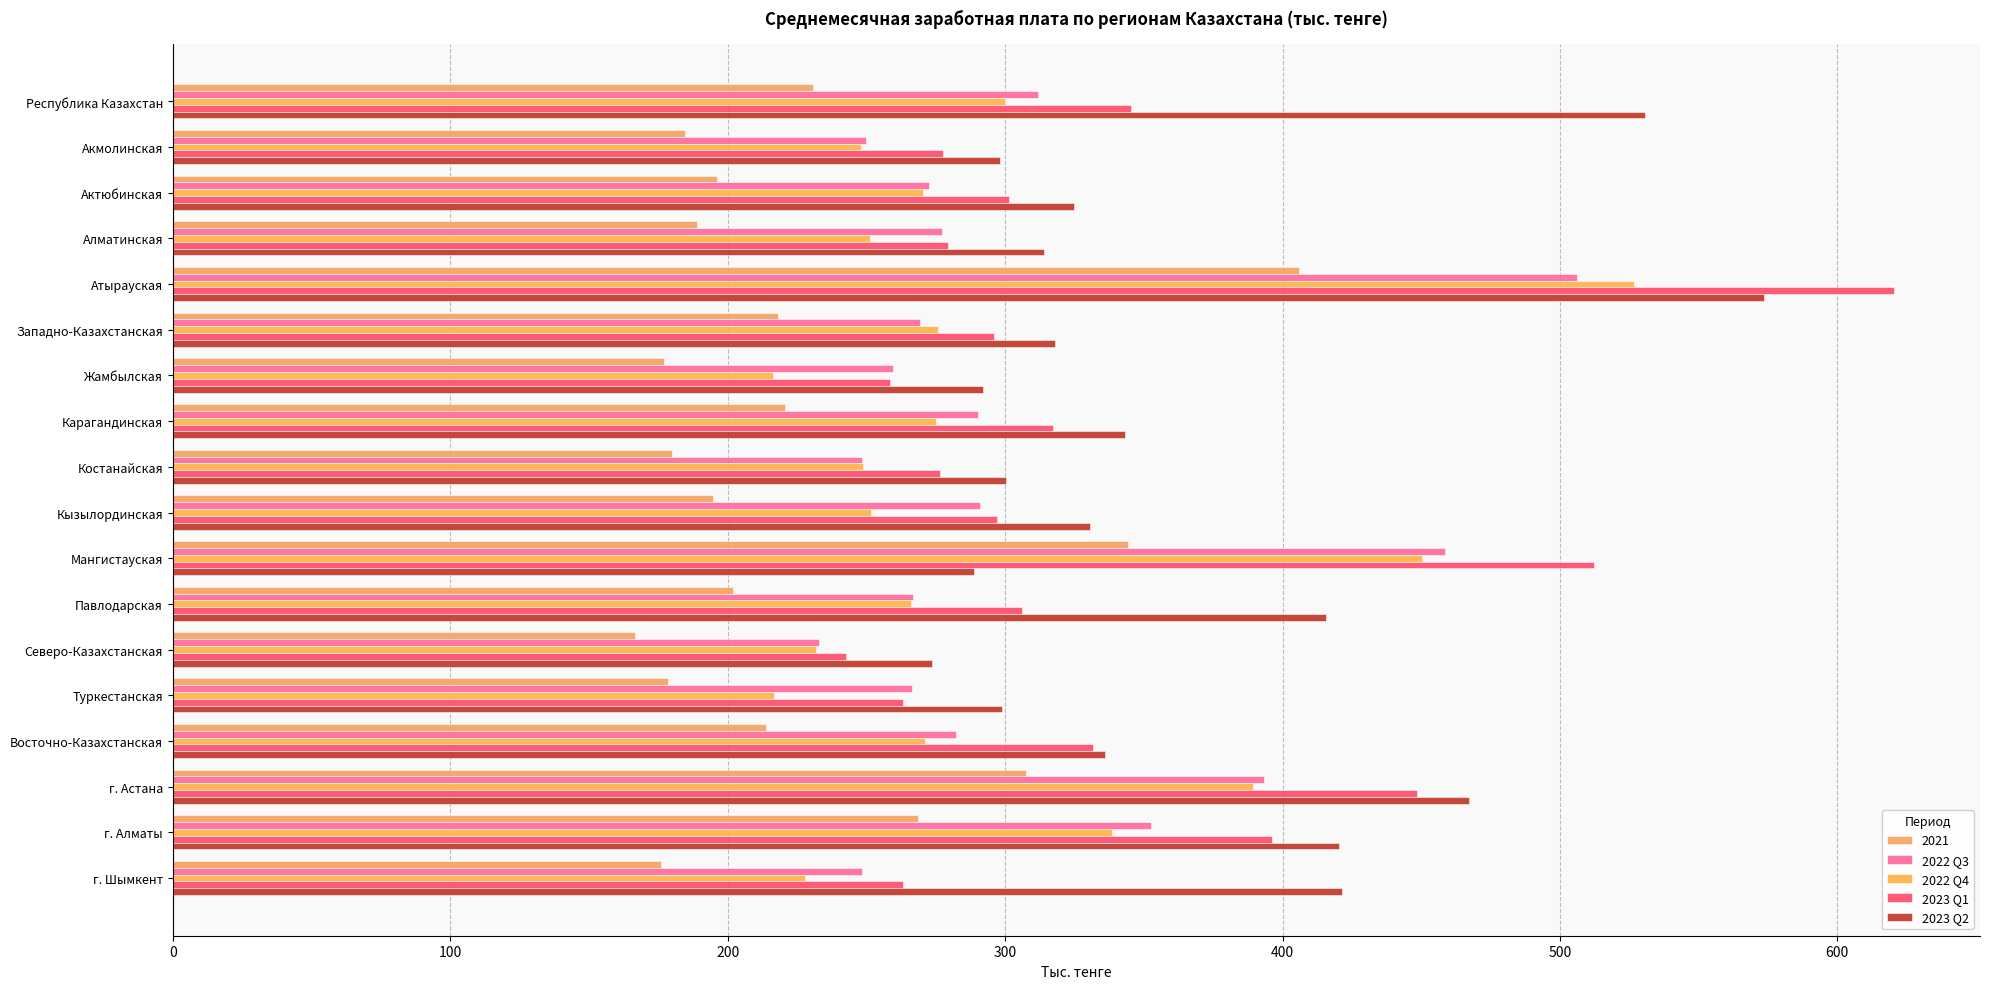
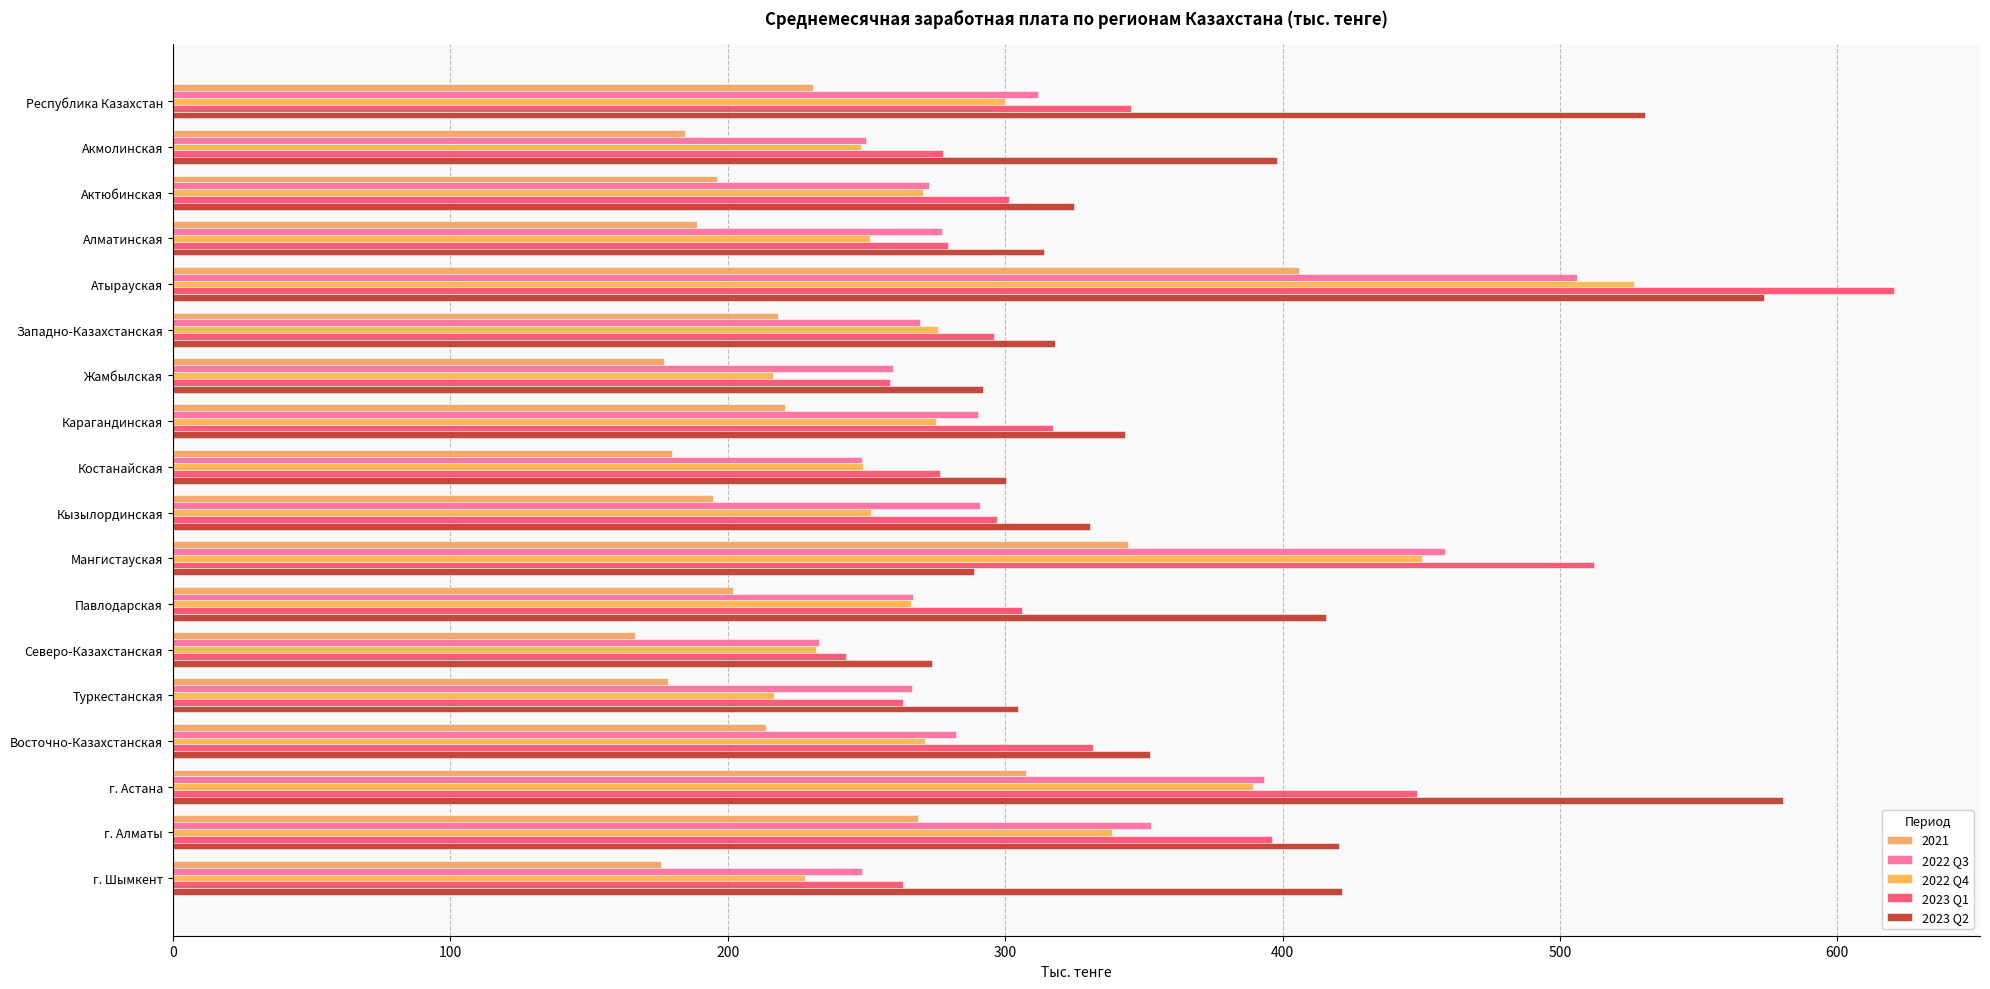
2023 Q2, Акмолинская: 298 -> 398
2023 Q2, Туркестанская: 299 -> 305
2023 Q2, Восточно-Казахстанская: 336 -> 352
2023 Q2, г. Астана: 467 -> 581
